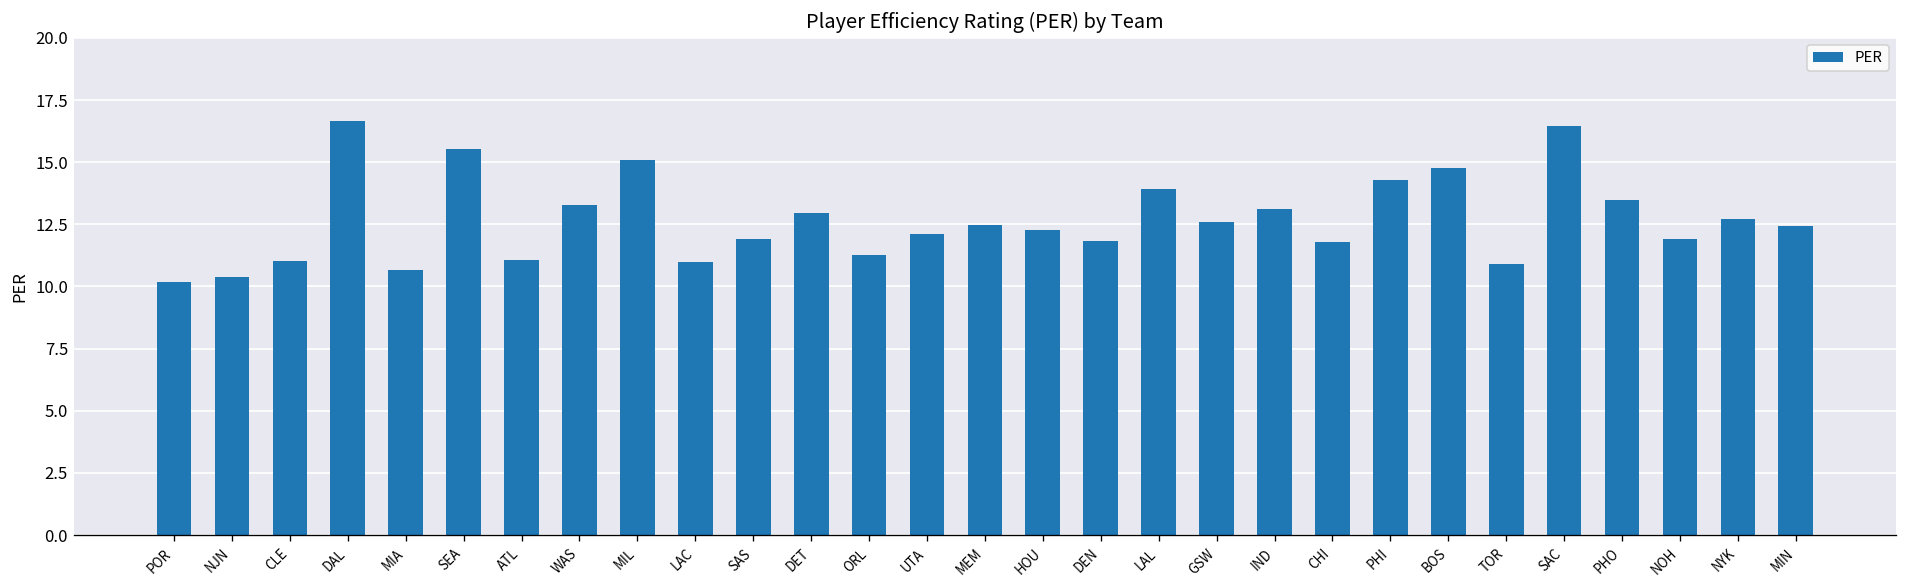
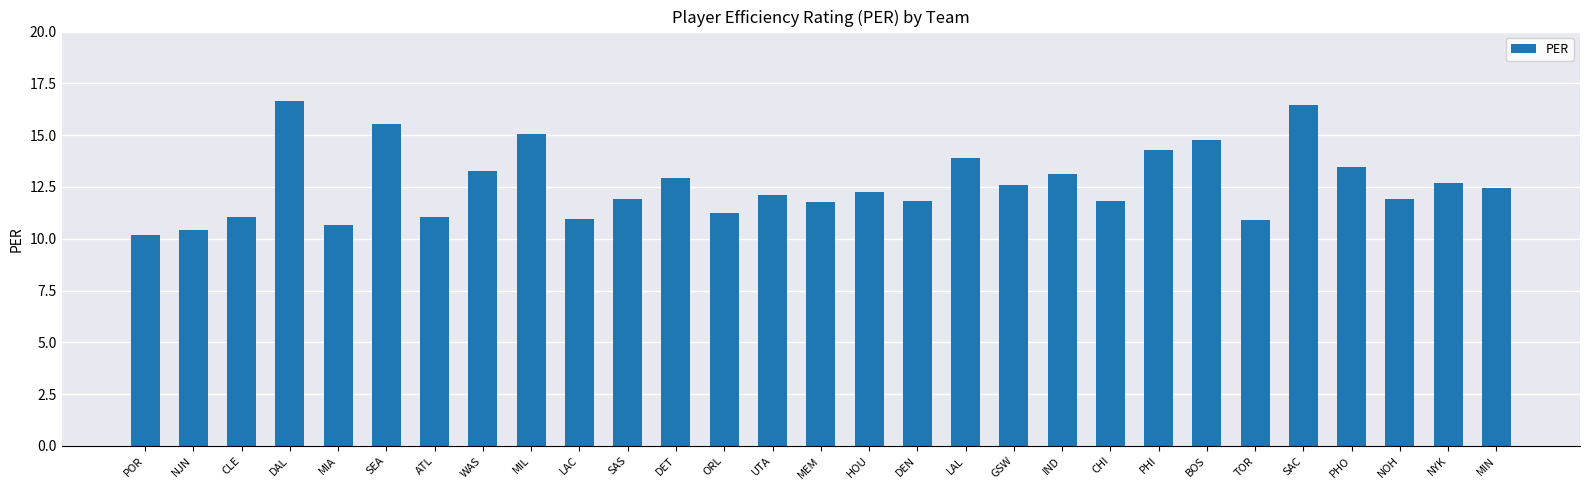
MEM: 12.5 -> 11.8
